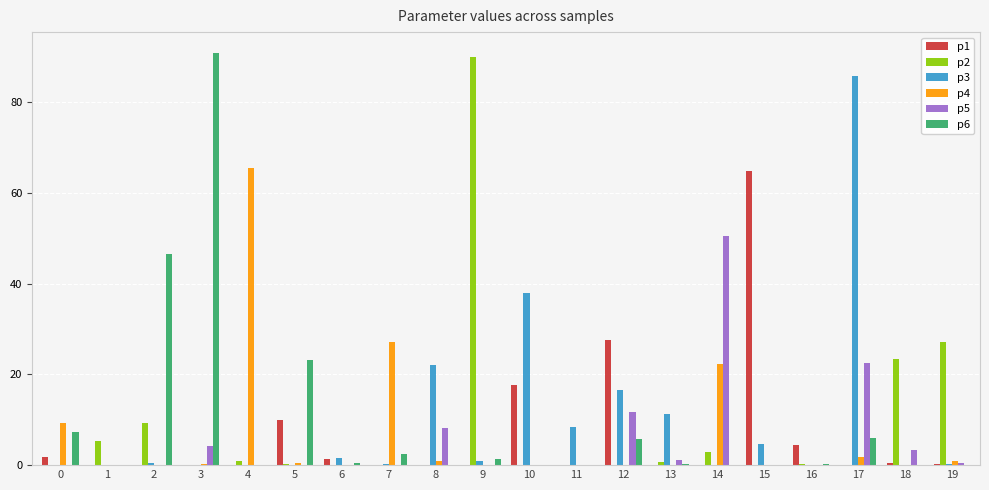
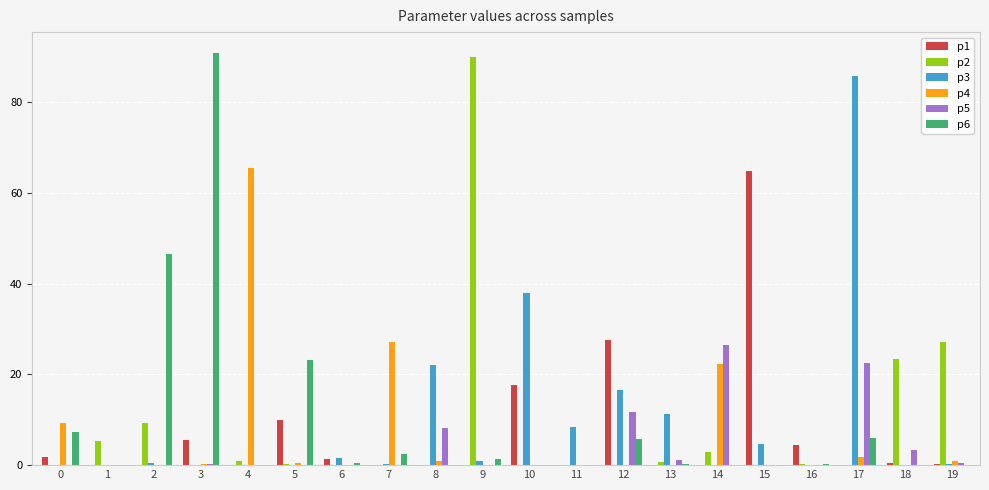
p1, 3: 0 -> 5
p5, 3: 4 -> 0
p5, 14: 50 -> 26
